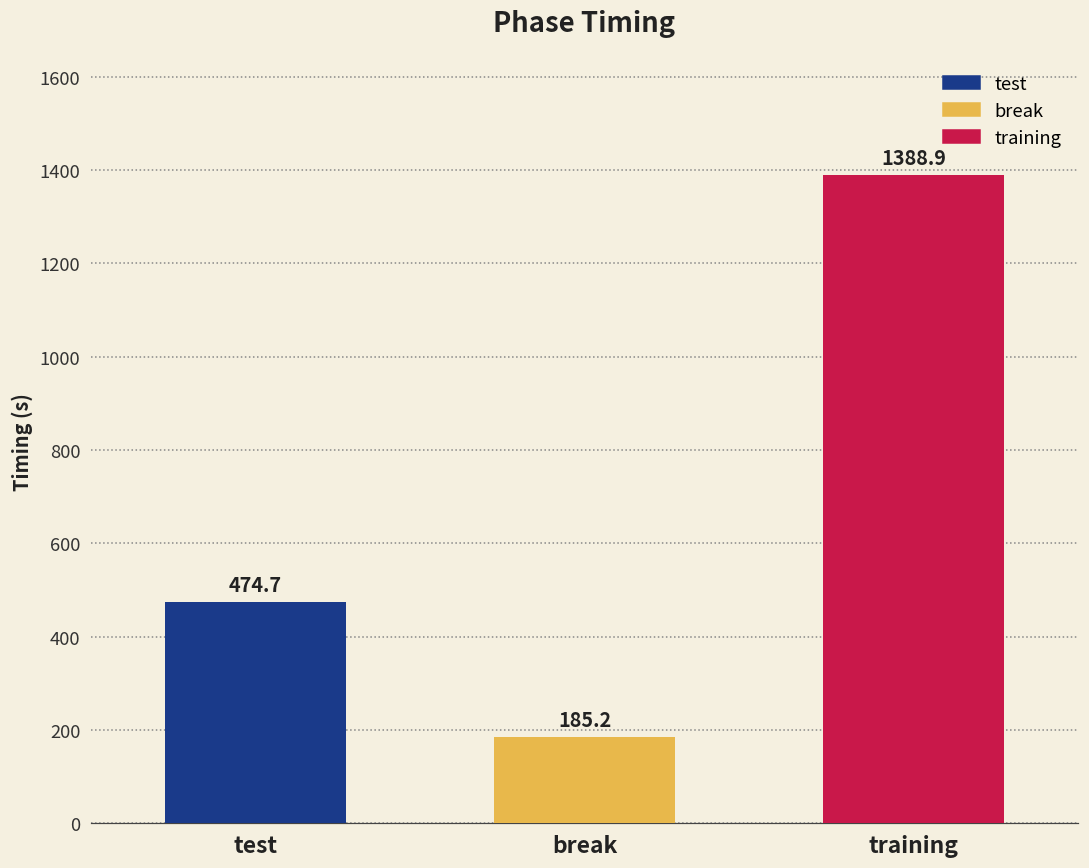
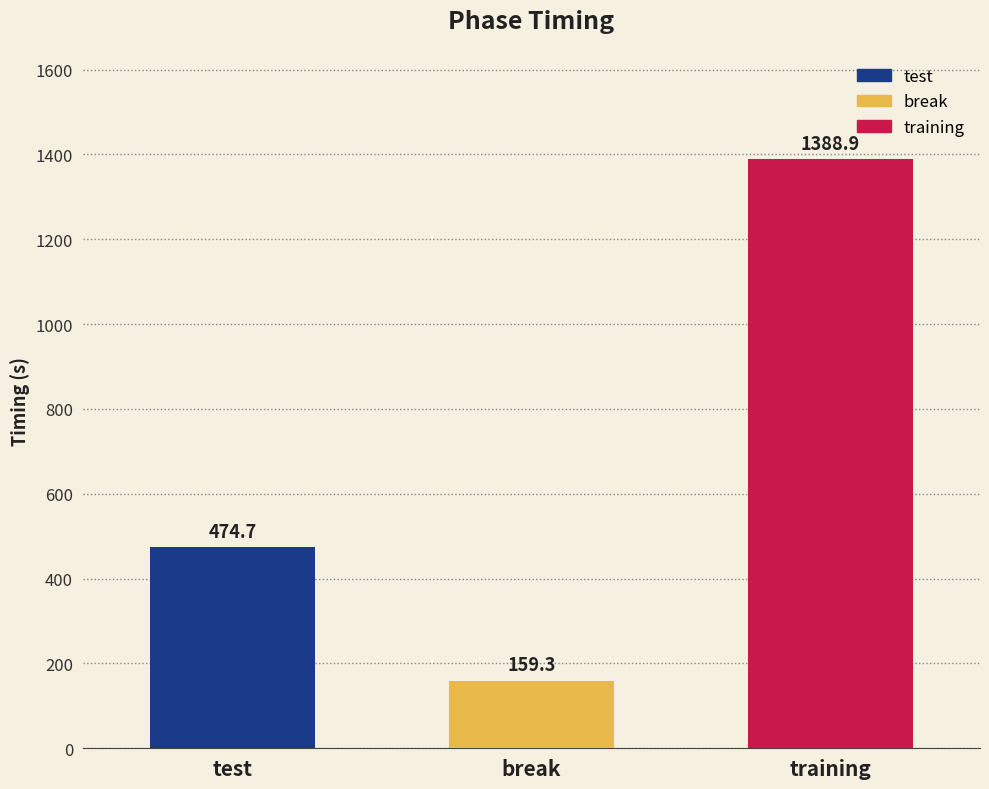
break: 185.2 -> 159.3
